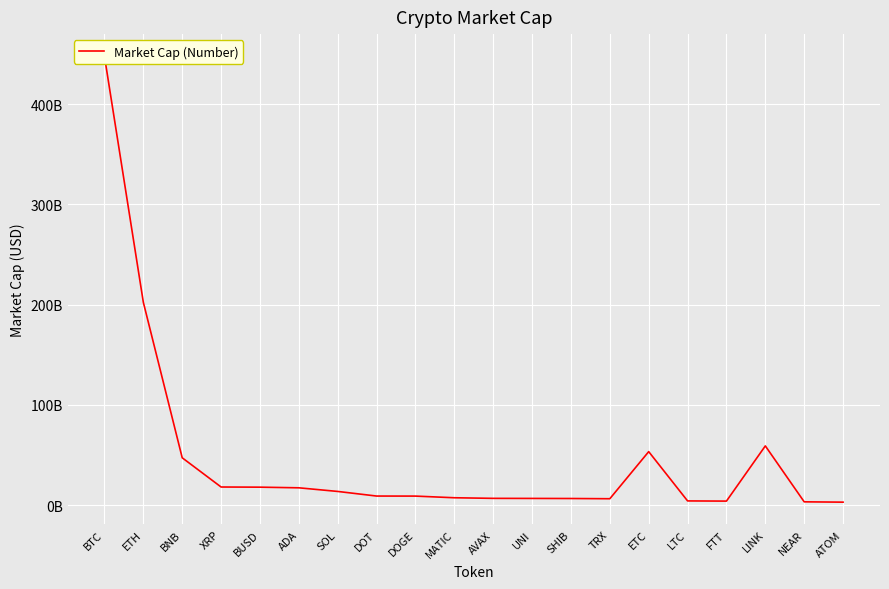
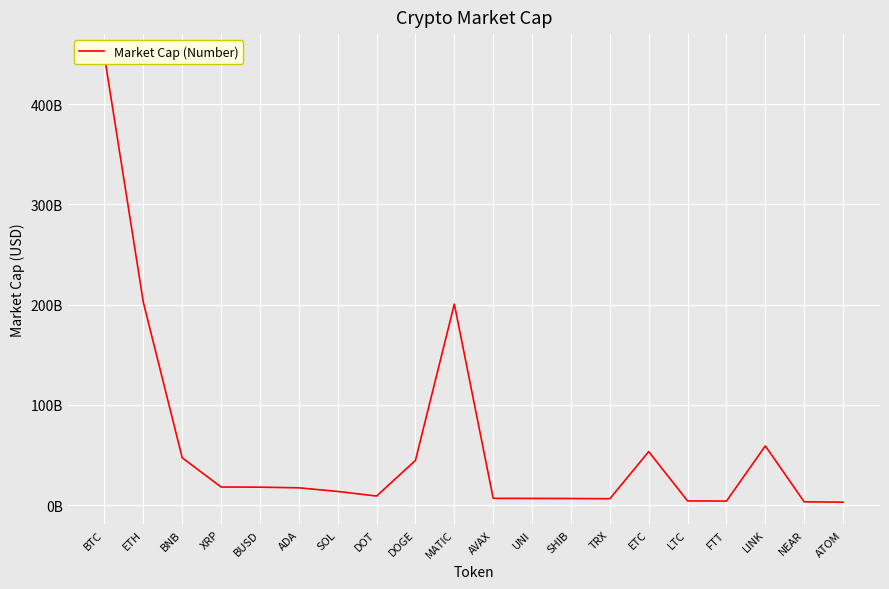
DOGE: 9000000000 -> 45000000000
MATIC: 7000000000 -> 201000000000
